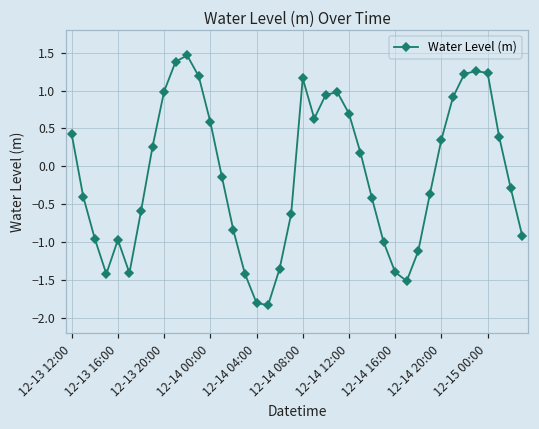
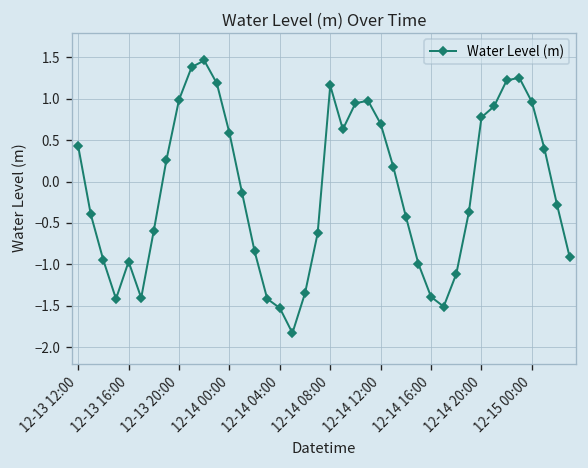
12-14 04:00: -1.8 -> -1.5
12-14 20:00: 0.4 -> 0.8
12-15 00:00: 1.2 -> 1.0
